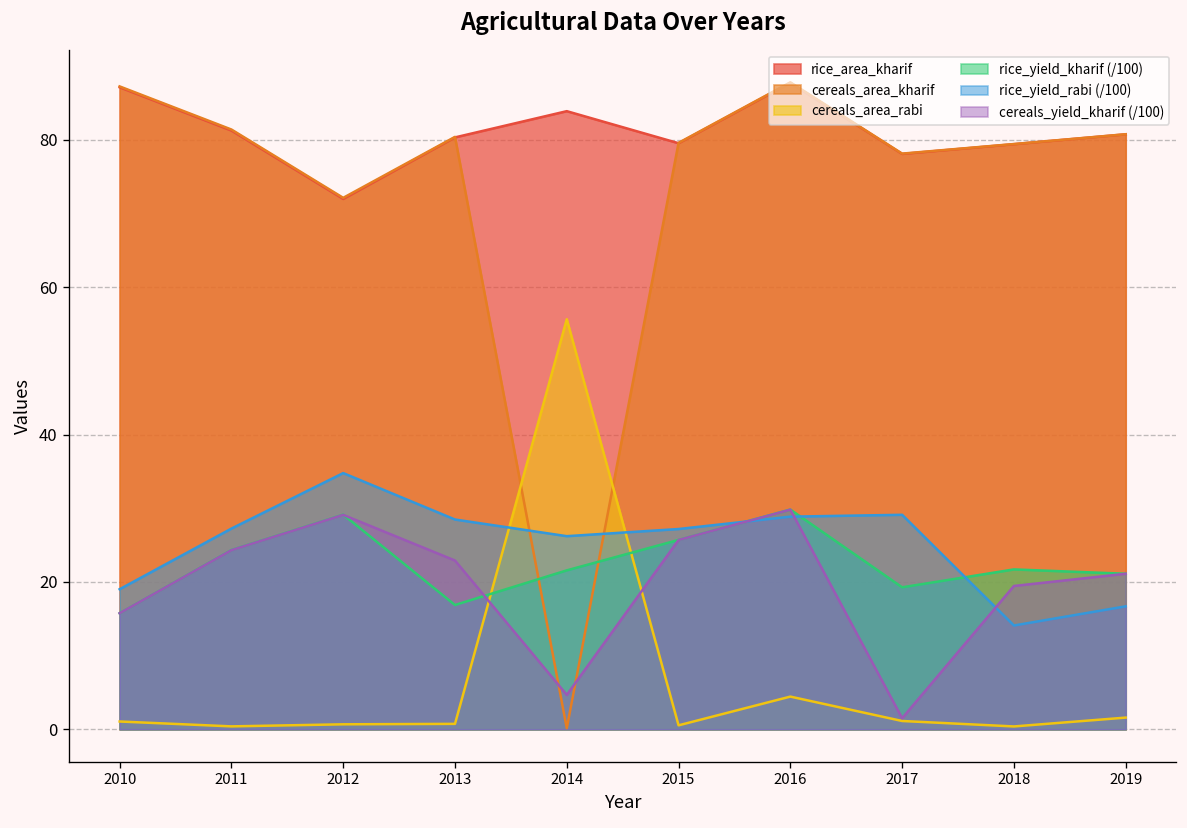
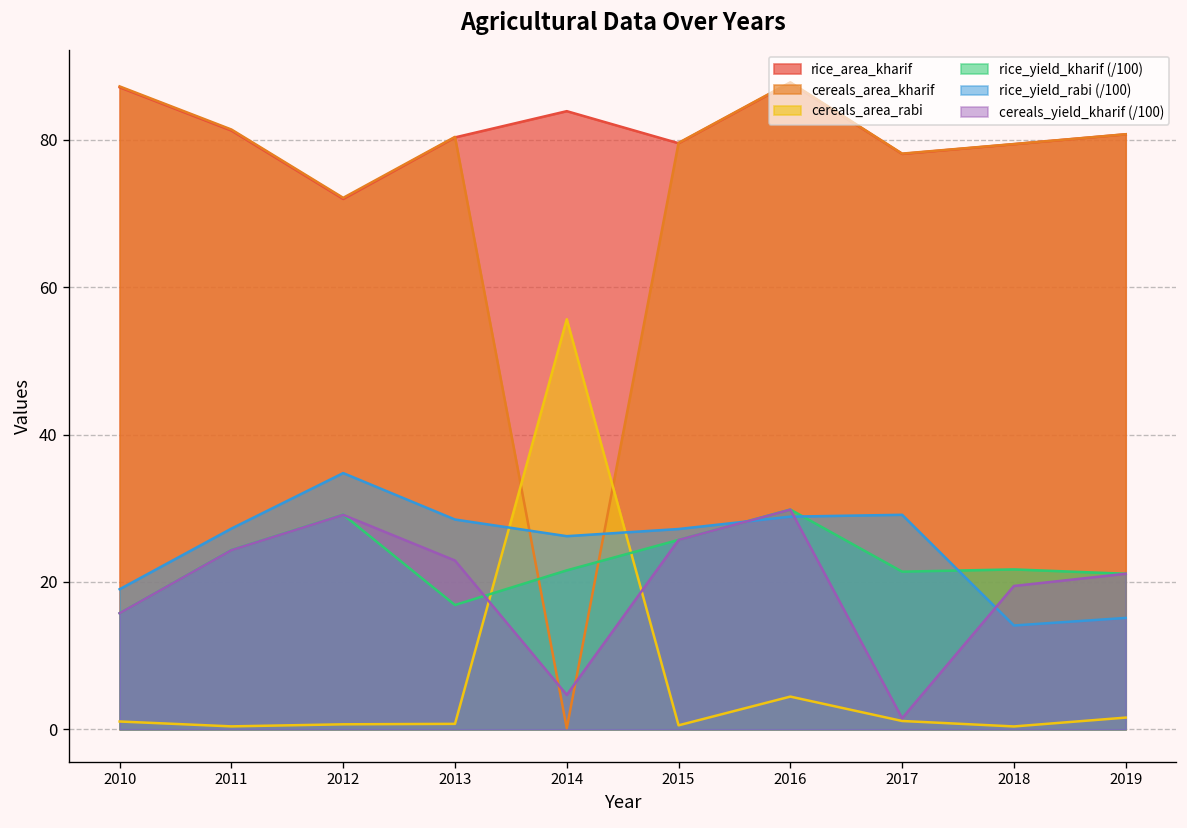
rice_yield_kharif (/100), 2017: 19 -> 21
rice_yield_rabi (/100), 2019: 17 -> 15
